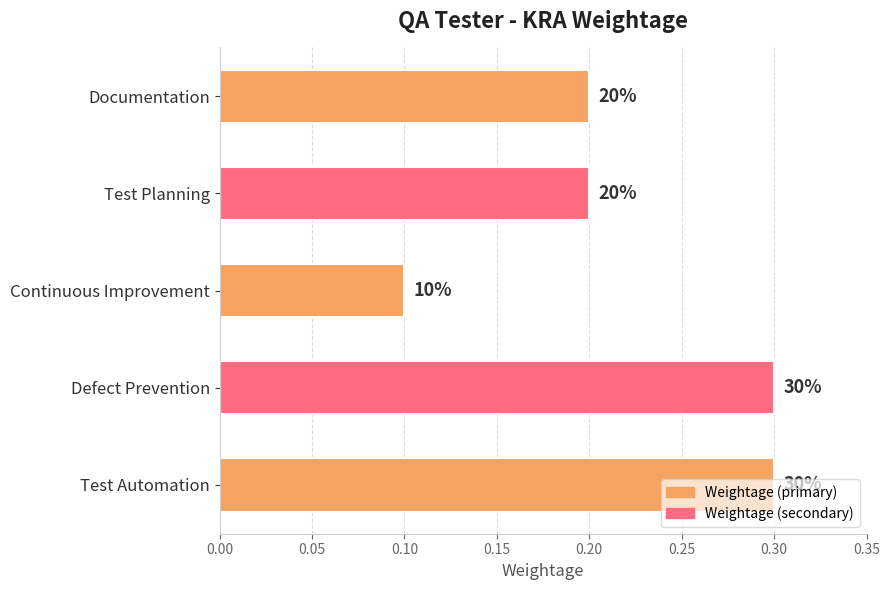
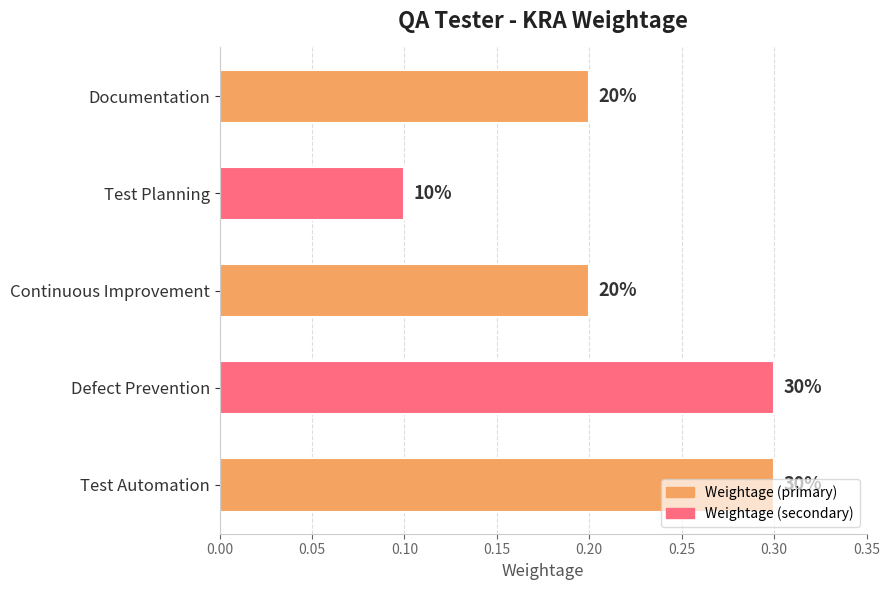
Test Planning: 20% -> 10%
Continuous Improvement: 10% -> 20%
